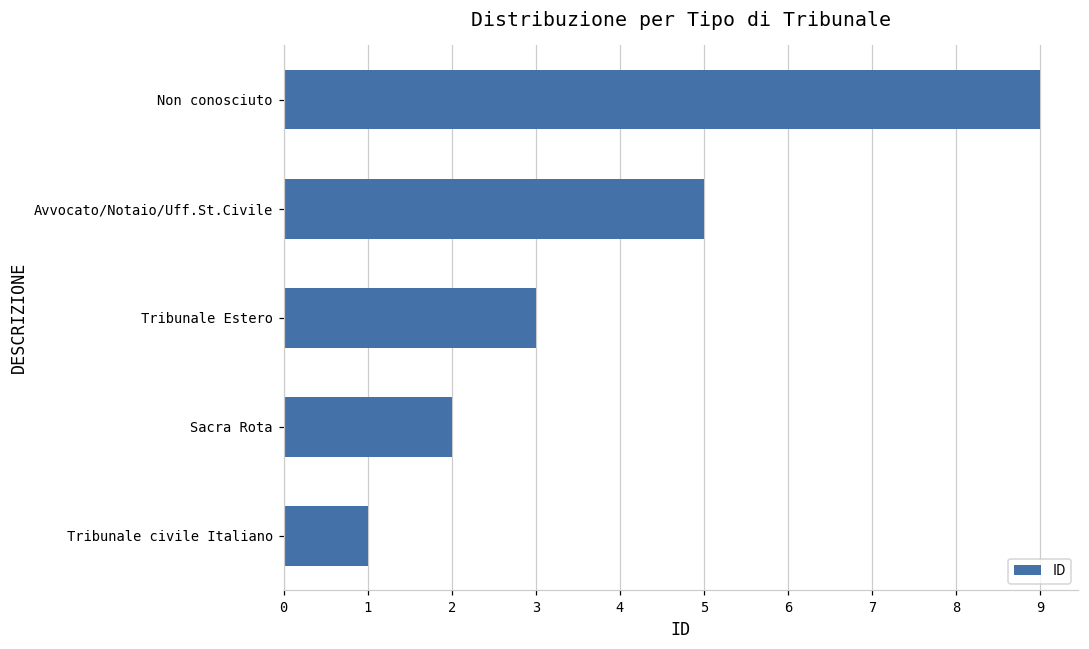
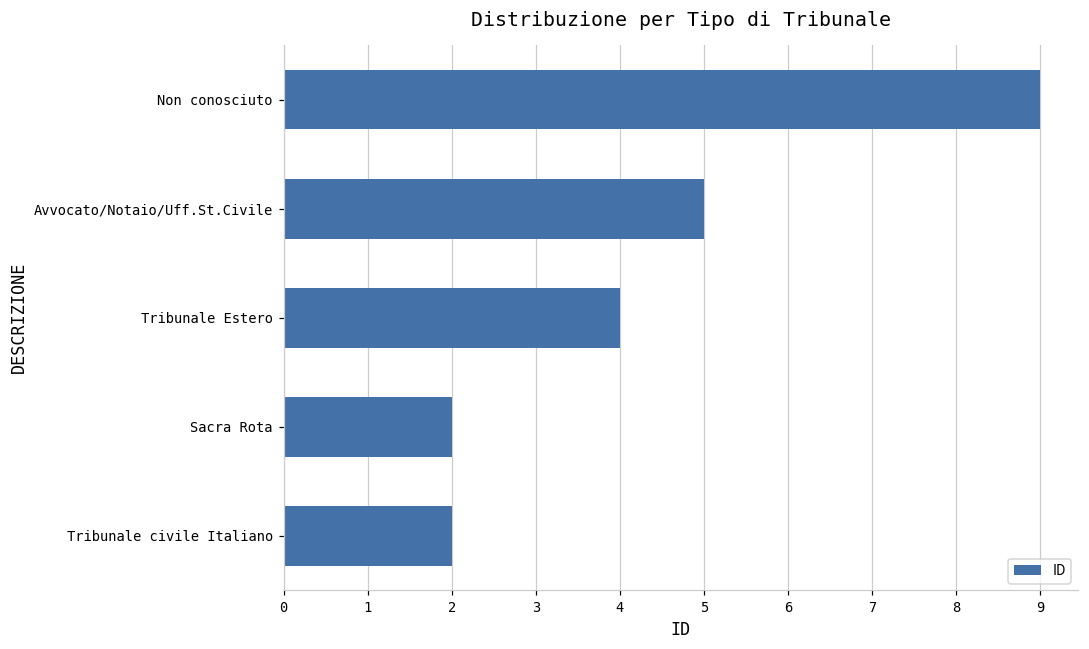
Tribunale Estero: 3 -> 4
Tribunale civile Italiano: 1 -> 2
